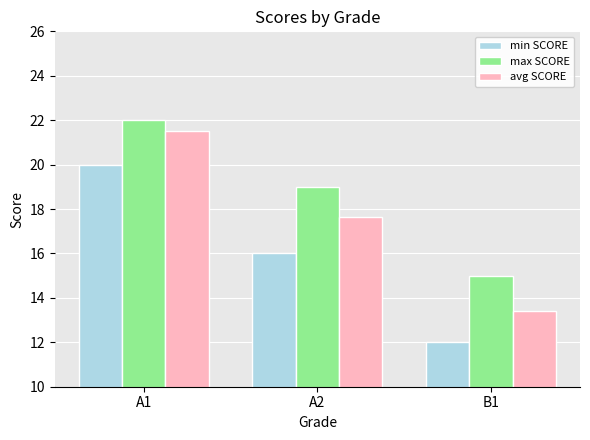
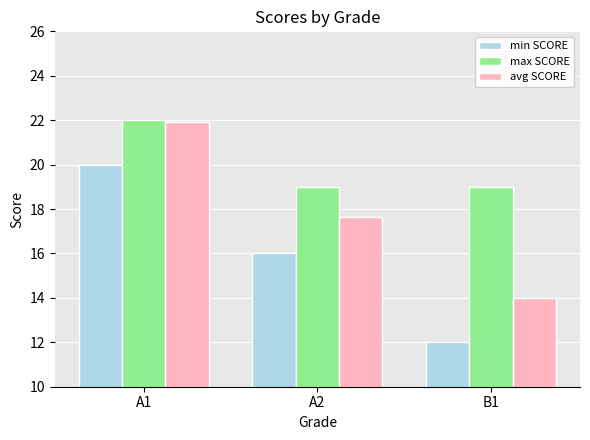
avg SCORE, A1: 21.5 -> 21.9
max SCORE, B1: 15 -> 19
avg SCORE, B1: 13.4 -> 14.0
